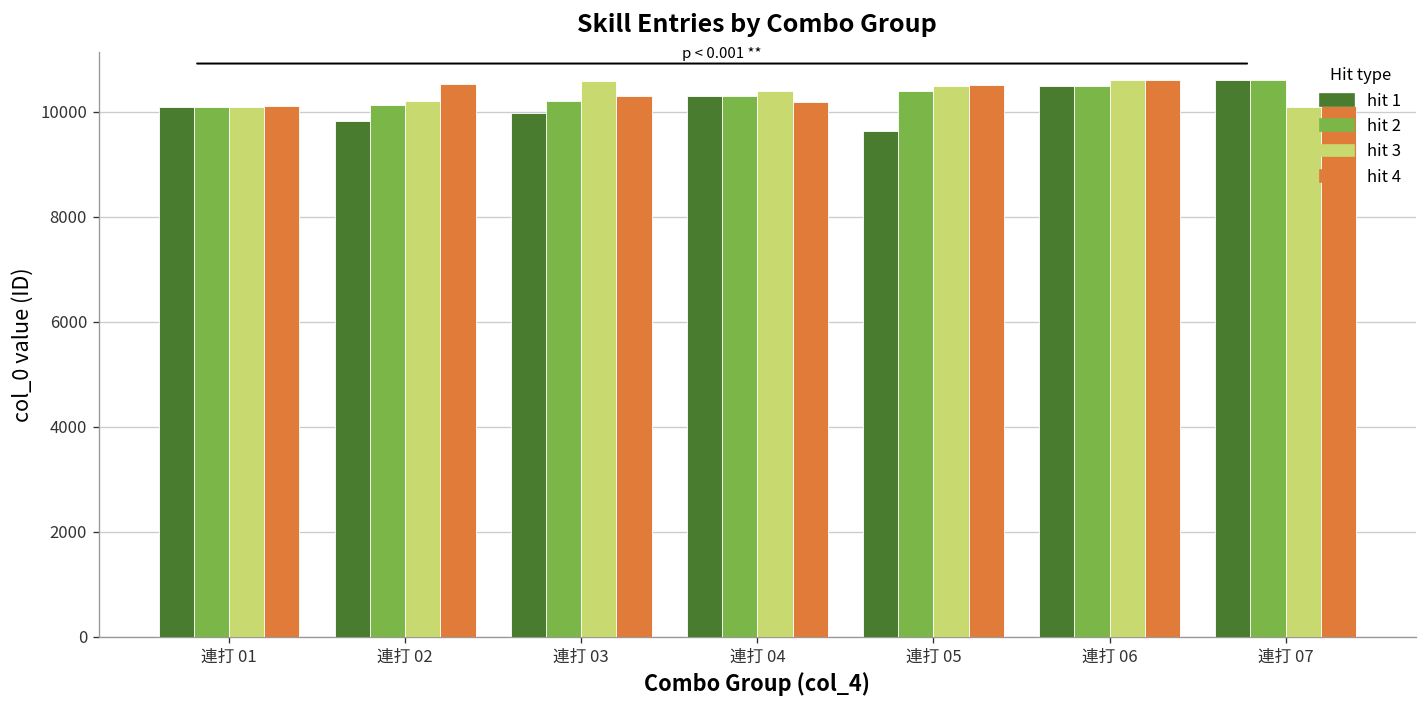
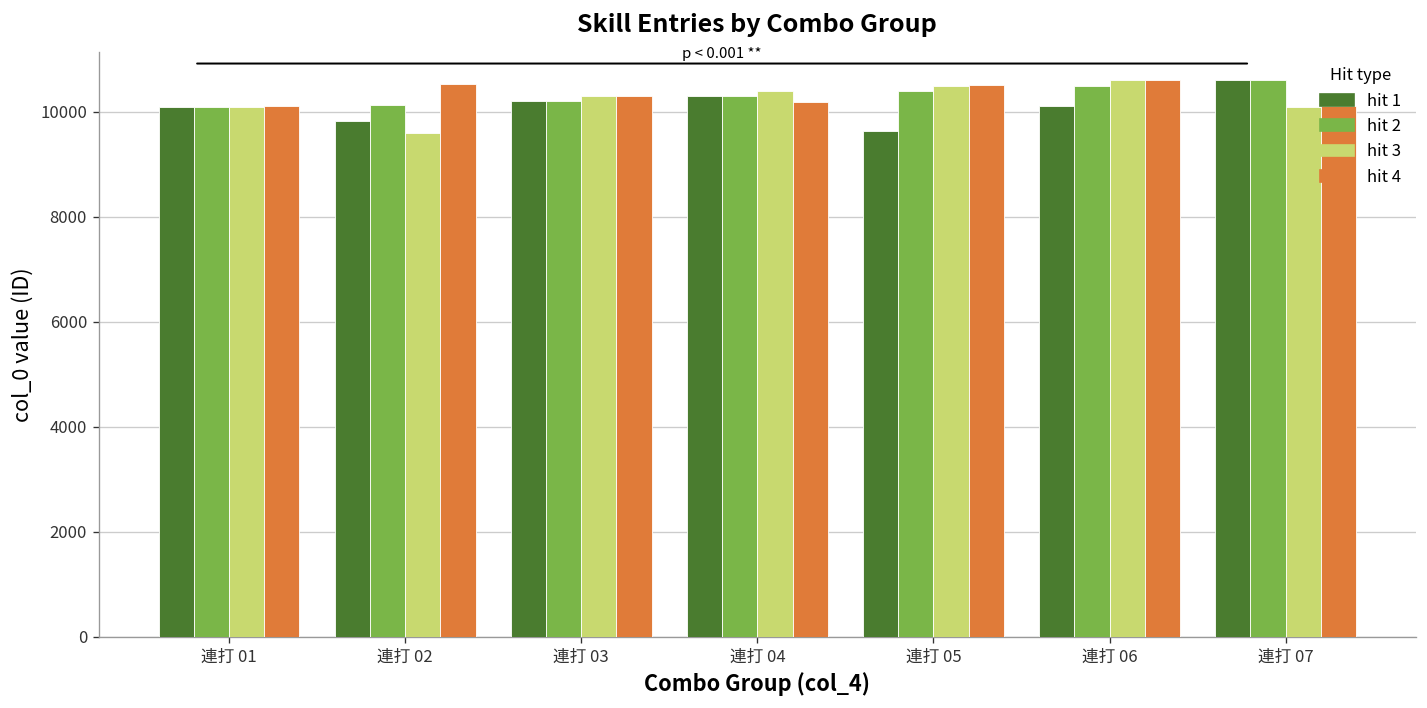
hit 3, 連打 02: 10200 -> 9600
hit 1, 連打 03: 10000 -> 10200
hit 3, 連打 03: 10600 -> 10300
hit 1, 連打 06: 10500 -> 10100
